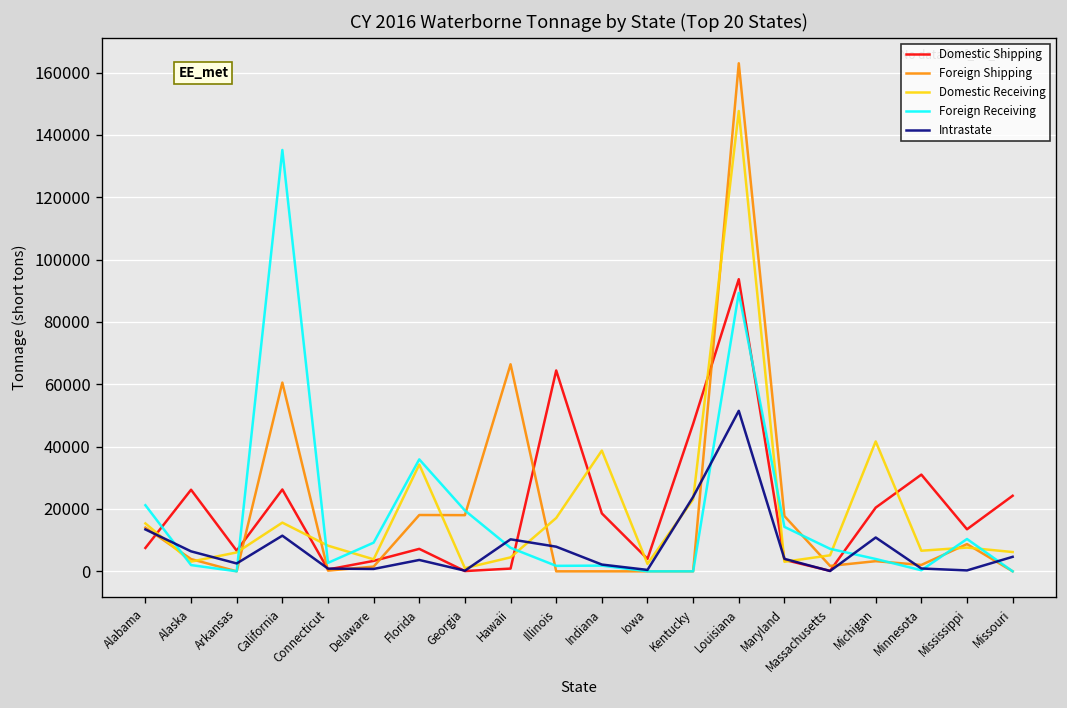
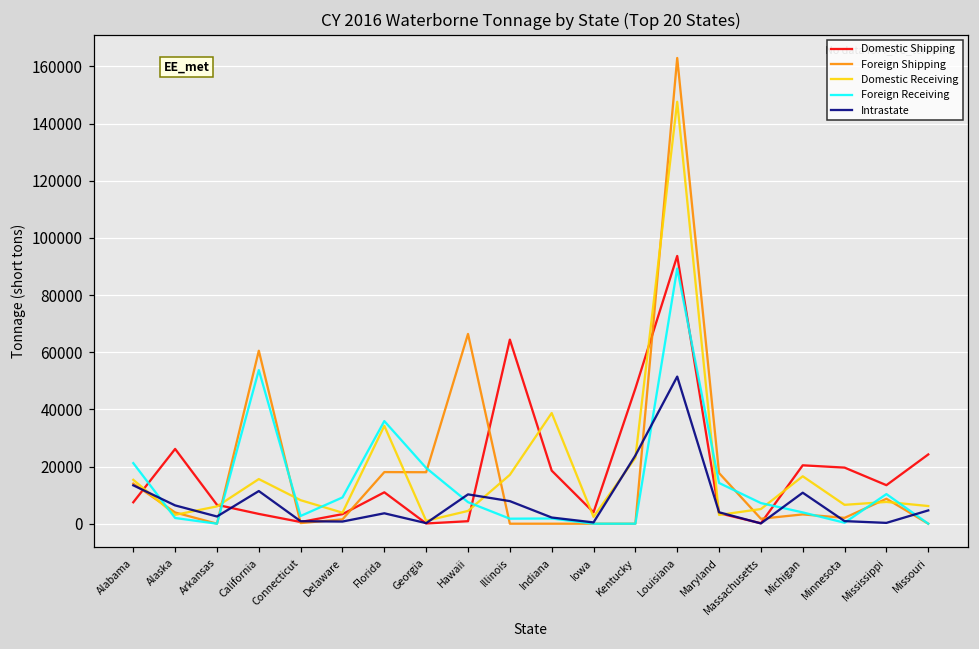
Domestic Shipping, California: 26000 -> 3000
Foreign Receiving, California: 135000 -> 54000
Domestic Shipping, Florida: 7000 -> 11000
Domestic Receiving, Michigan: 42000 -> 17000
Domestic Shipping, Minnesota: 31000 -> 20000
